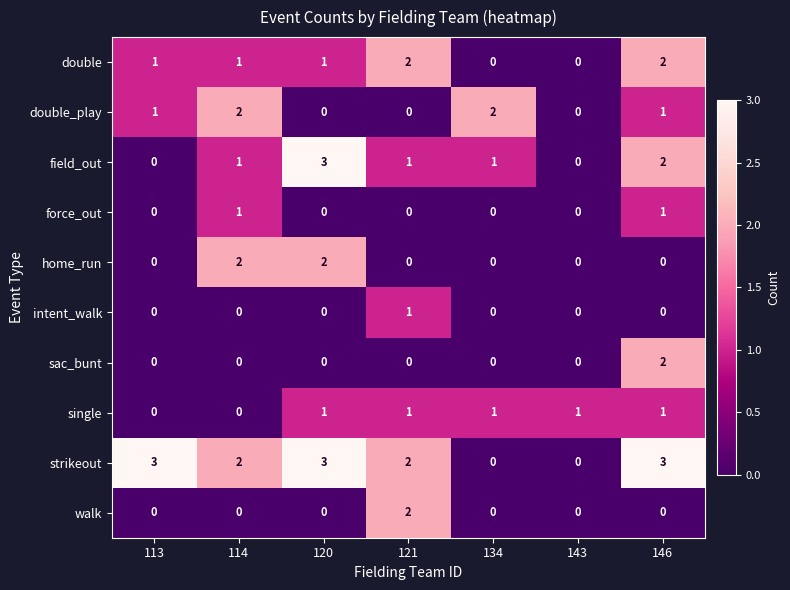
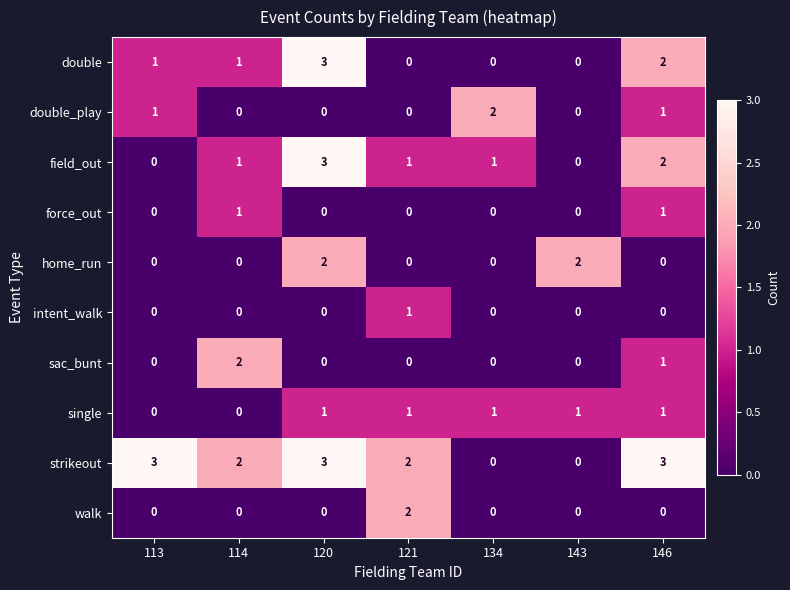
double, 120: 1 -> 3
double, 121: 2 -> 0
double_play, 114: 2 -> 0
home_run, 114: 2 -> 0
home_run, 143: 0 -> 2
sac_bunt, 114: 0 -> 2
sac_bunt, 146: 2 -> 1
